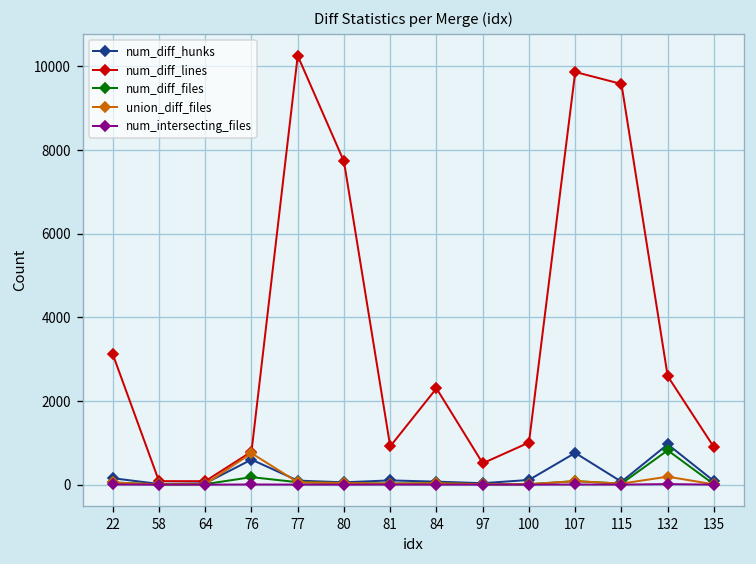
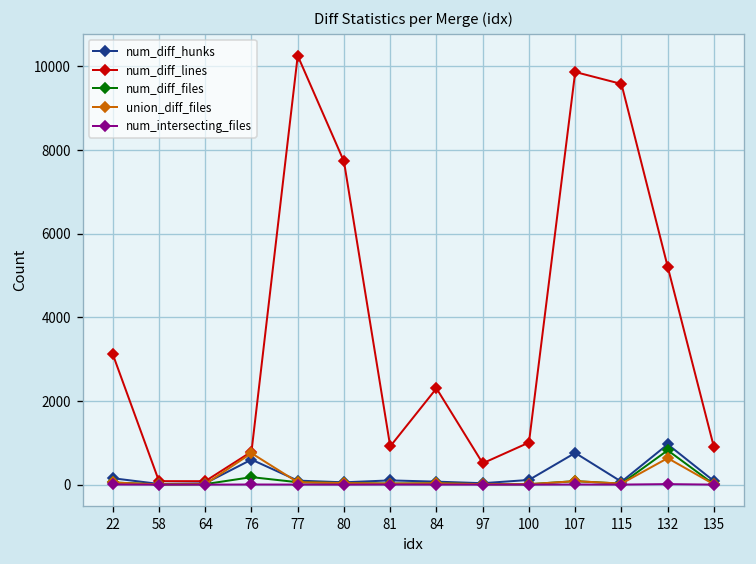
num_diff_lines, 132: 2600 -> 5200
union_diff_files, 132: 200 -> 600
